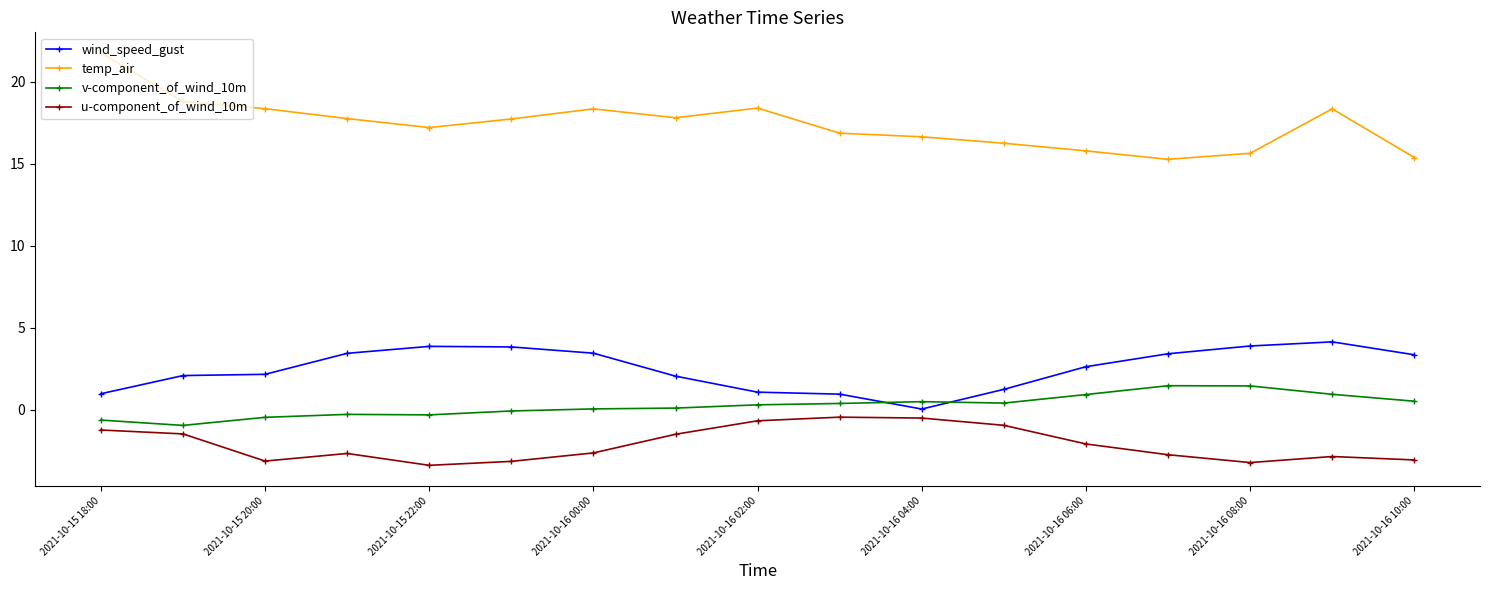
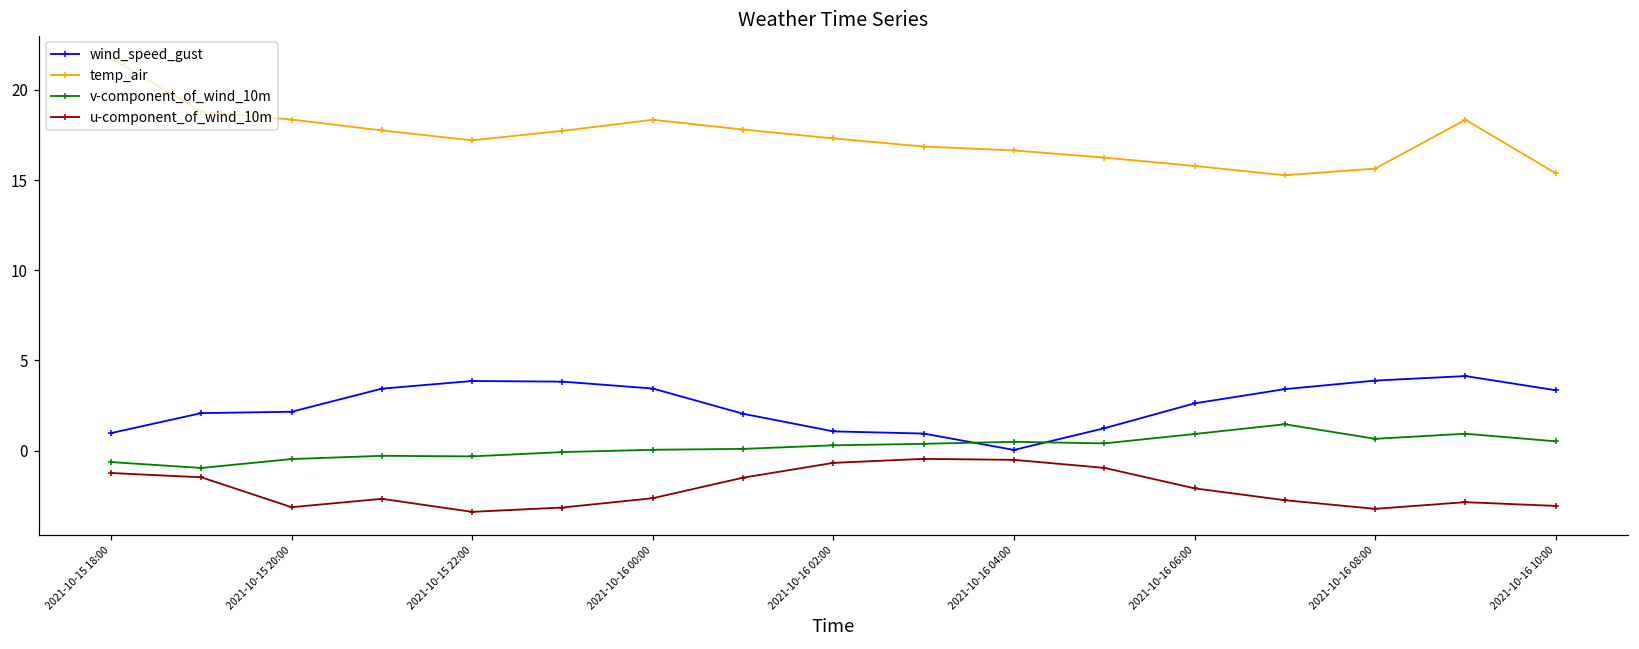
temp_air, 2021-10-16 02:00: 18.4 -> 17.3
v-component_of_wind_10m, 2021-10-16 08:00: 1.4 -> 0.7
